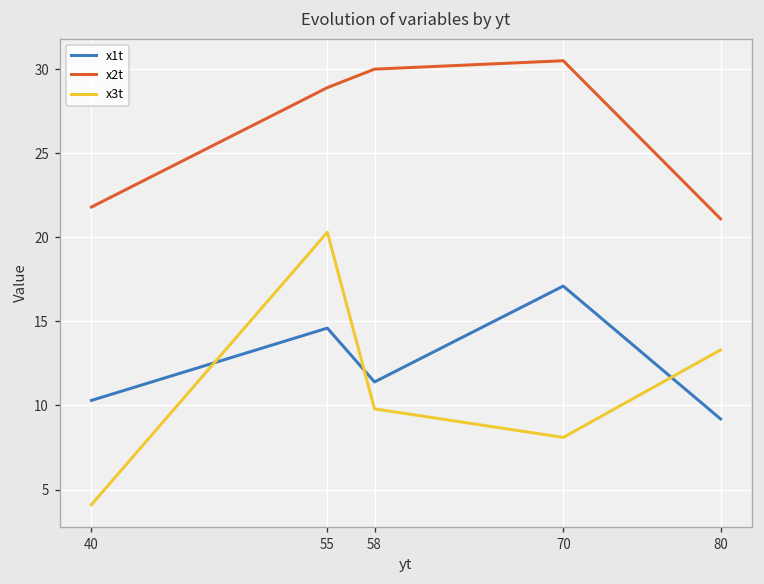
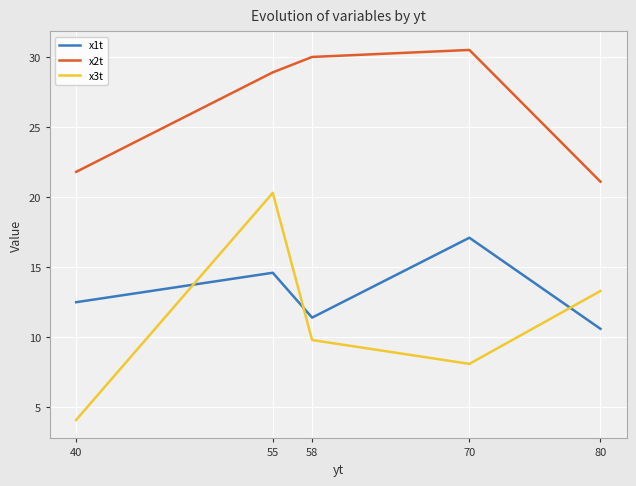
x1t, 40: 10.3 -> 12.5
x1t, 80: 9.2 -> 10.6
